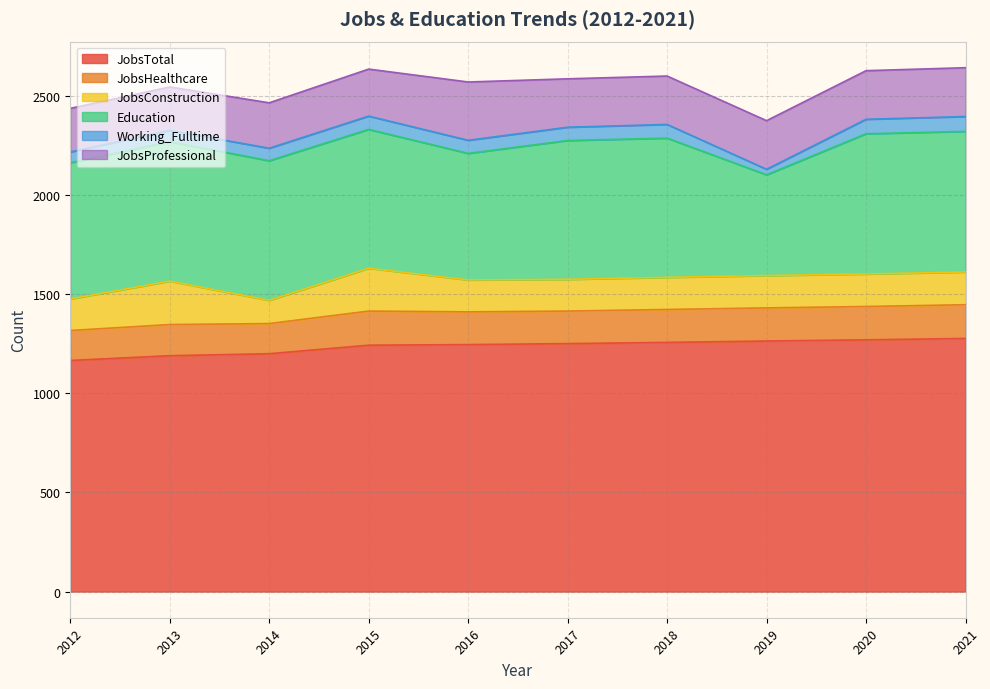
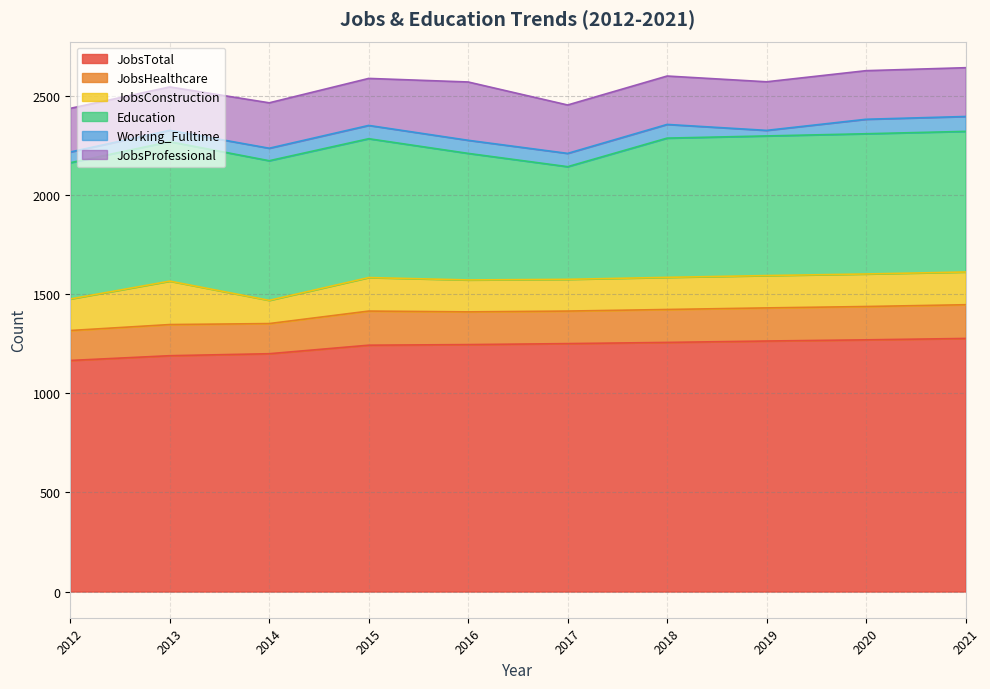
JobsConstruction, 2015: 220 -> 170
Education, 2017: 700 -> 570
Education, 2019: 510 -> 700
